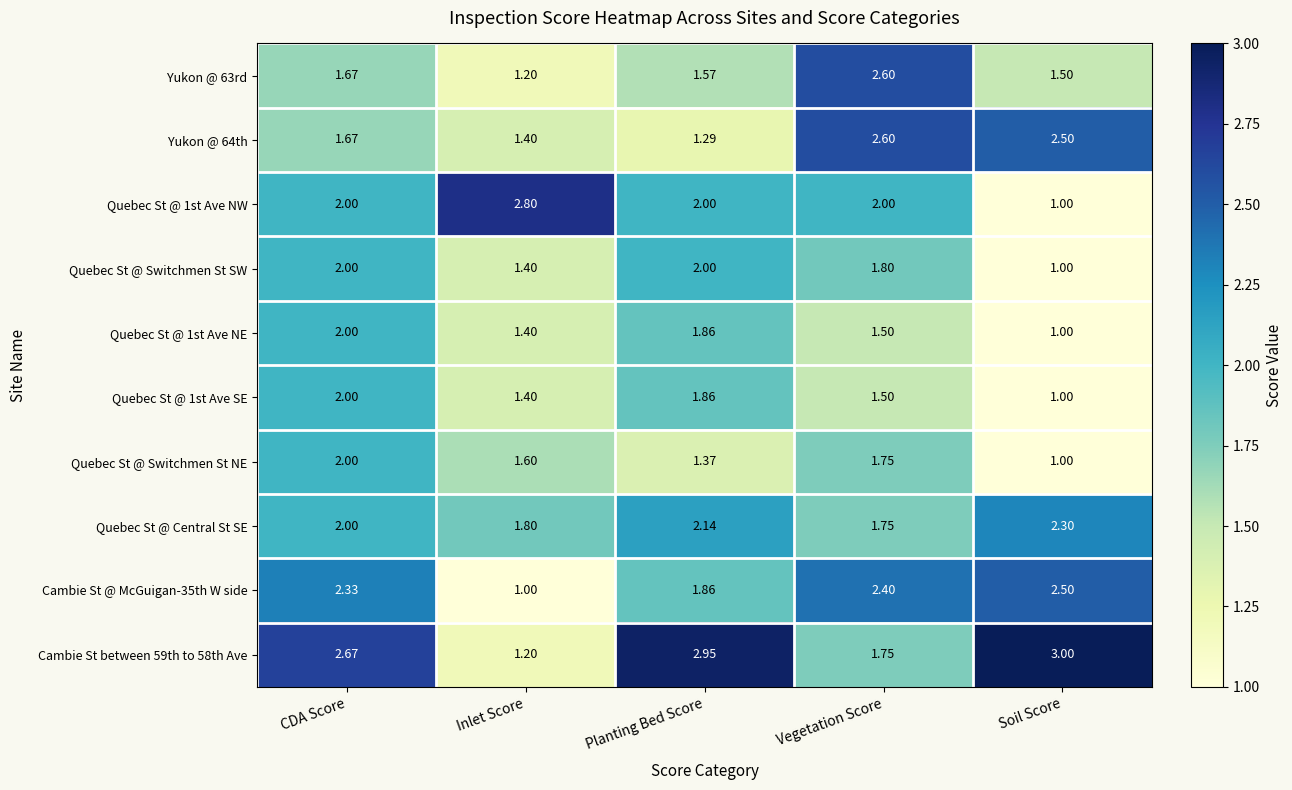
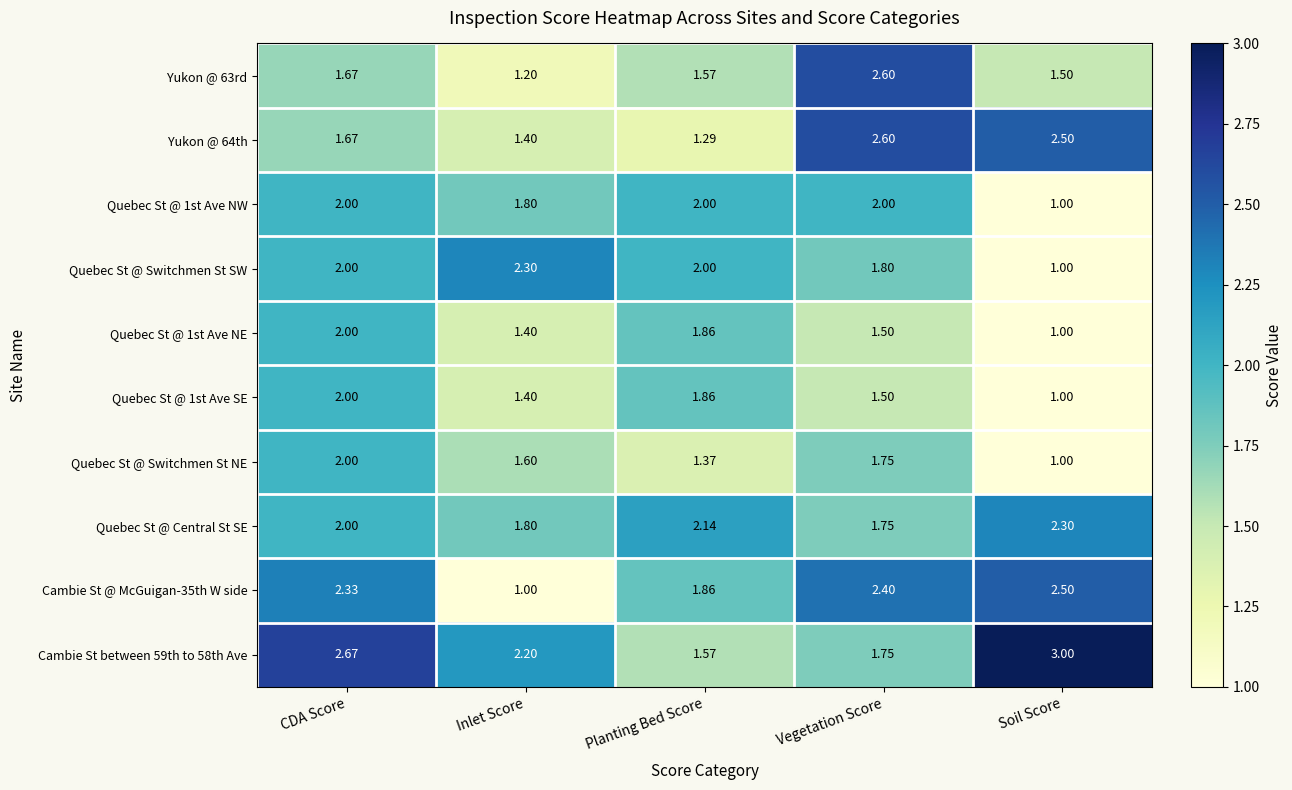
Quebec St @ 1st Ave NW, Inlet Score: 2.80 -> 1.80
Quebec St @ Switchmen St SW, Inlet Score: 1.40 -> 2.30
Cambie St between 59th to 58th Ave, Inlet Score: 1.20 -> 2.20
Cambie St between 59th to 58th Ave, Planting Bed Score: 2.95 -> 1.57
